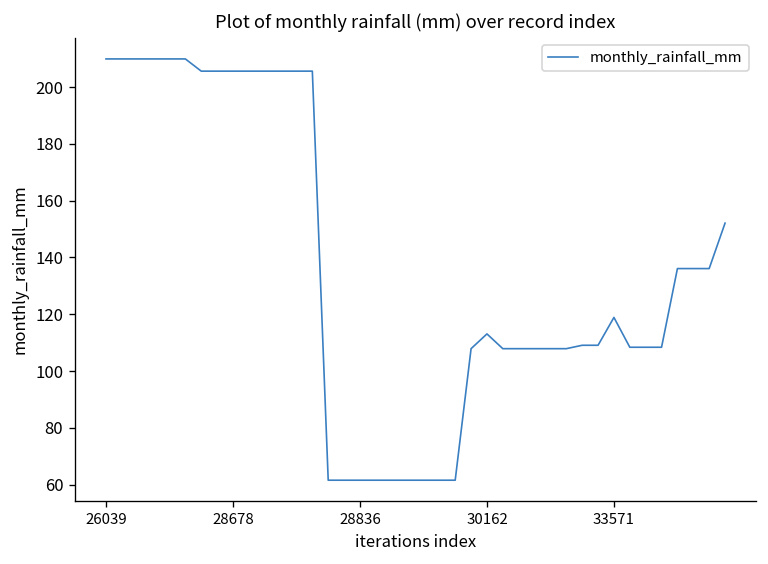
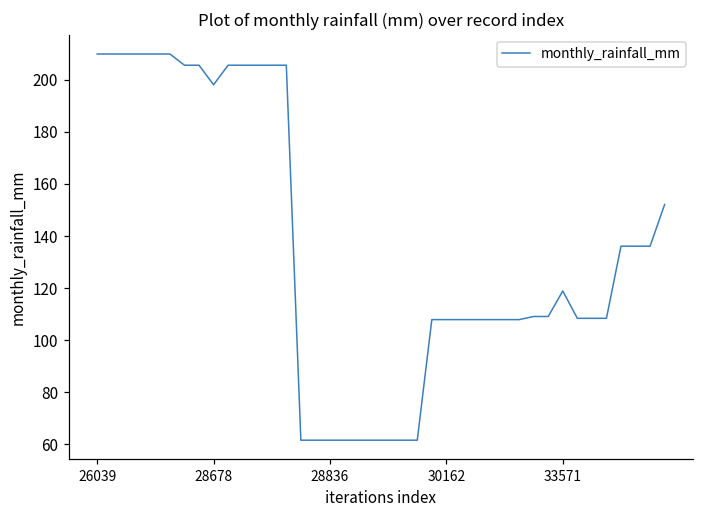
28678: 206 -> 198
30162: 113 -> 108
